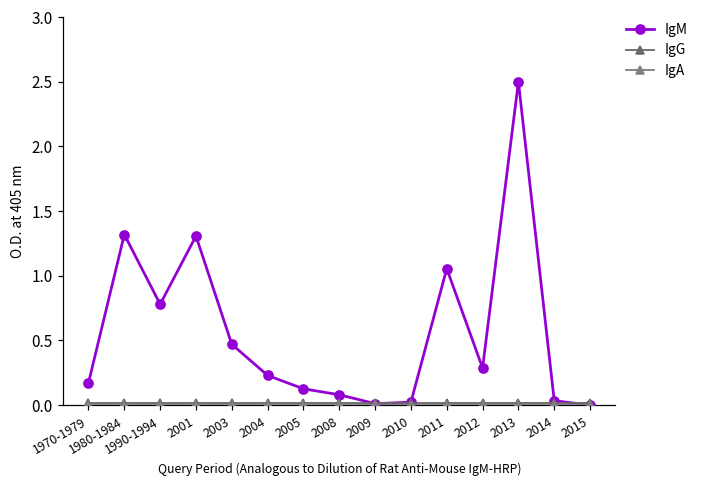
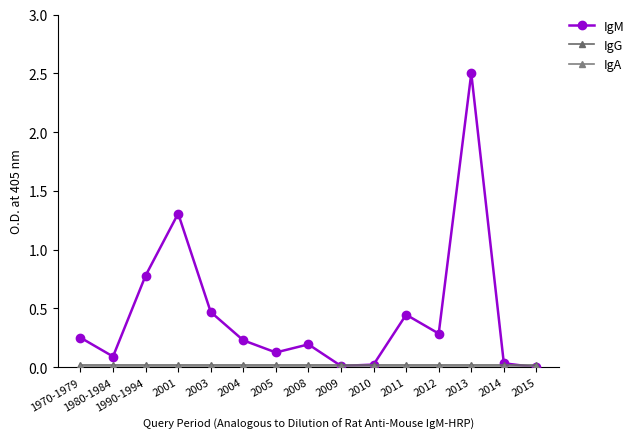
IgM, 1970-1979: 0.17 -> 0.25
IgM, 1980-1984: 1.32 -> 0.09
IgM, 2008: 0.08 -> 0.19
IgM, 2011: 1.06 -> 0.45
